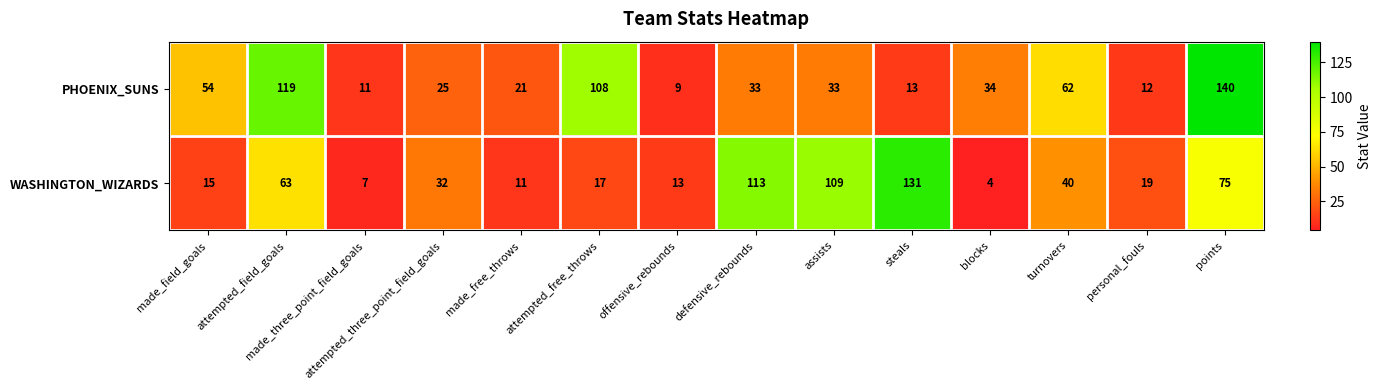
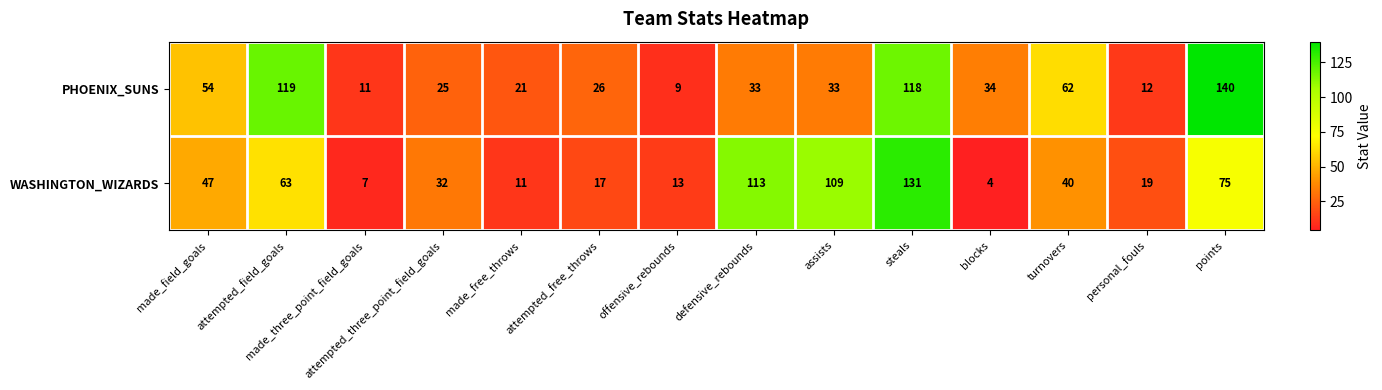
PHOENIX_SUNS, attempted_free_throws: 108 -> 26
PHOENIX_SUNS, steals: 13 -> 118
WASHINGTON_WIZARDS, made_field_goals: 15 -> 47
